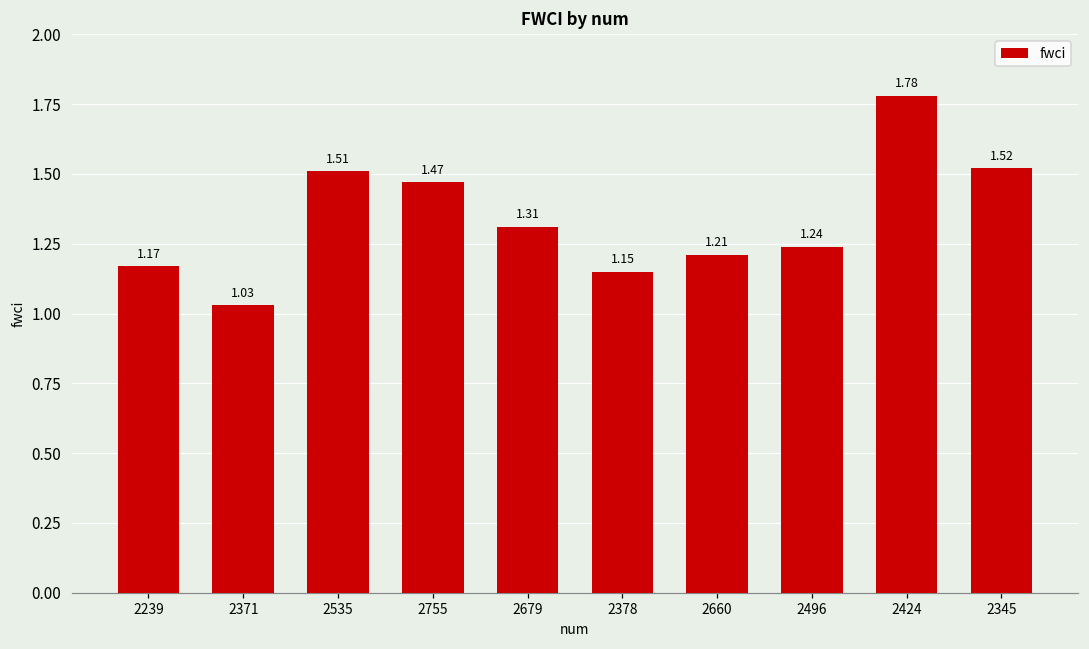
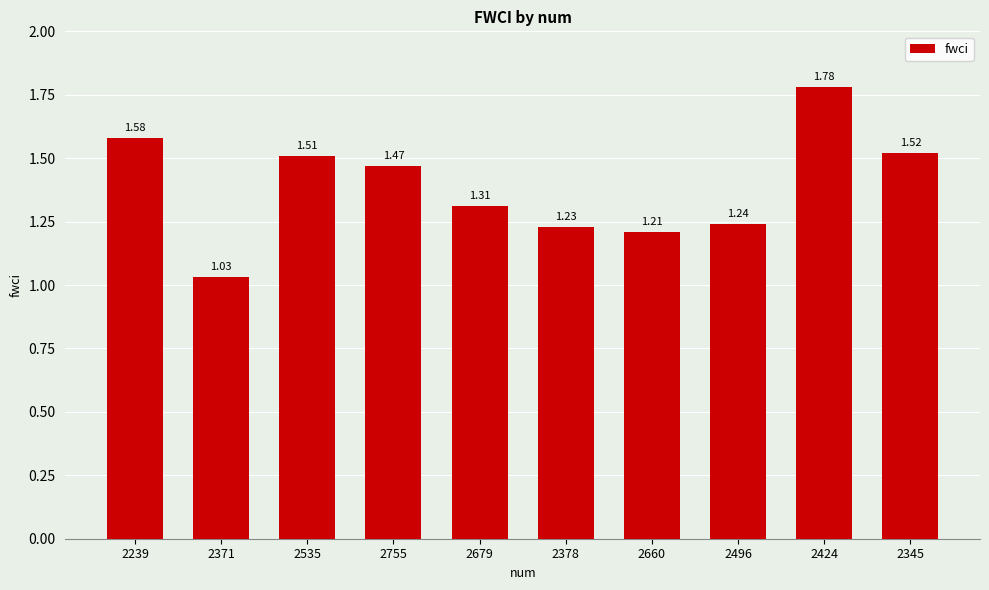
2239: 1.17 -> 1.58
2378: 1.15 -> 1.23
